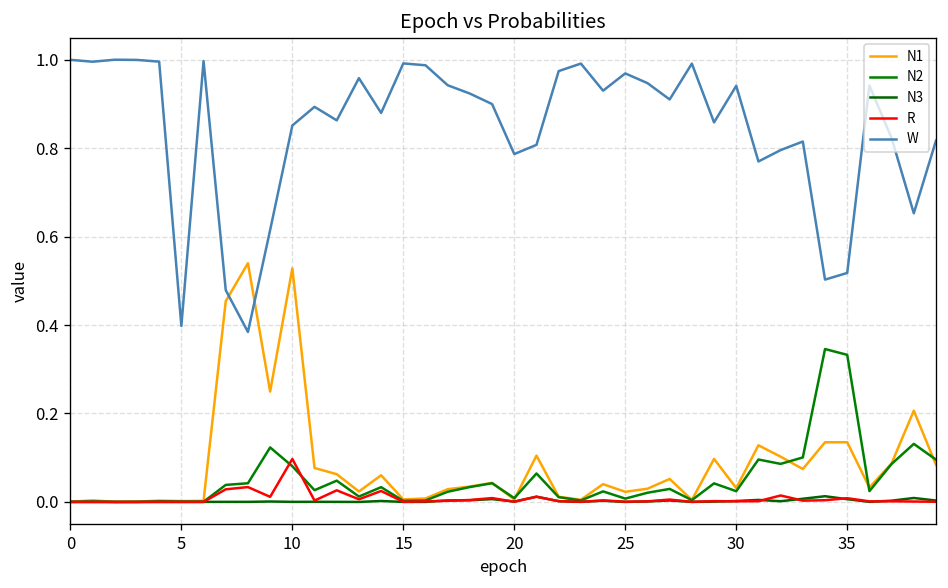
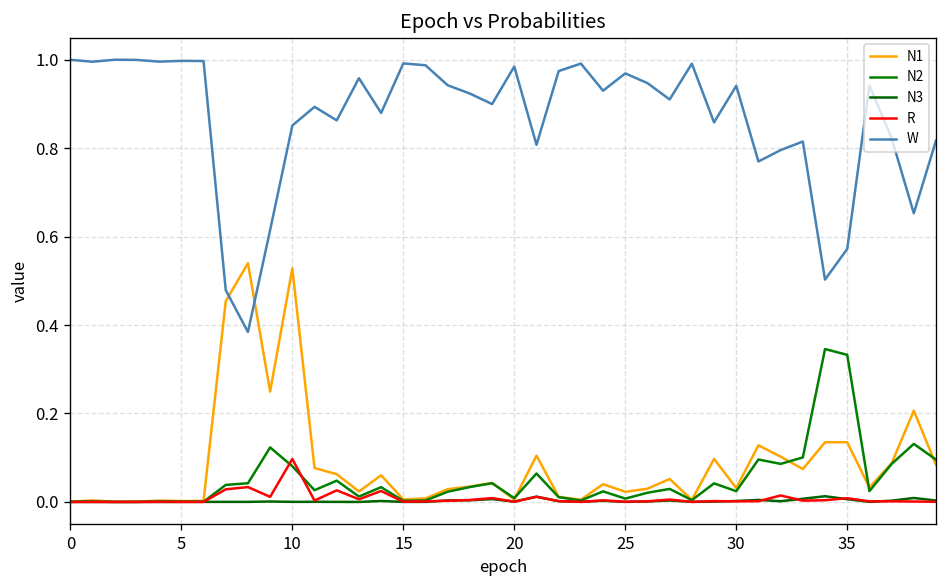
W, 5: 0.40 -> 1.00
W, 20: 0.79 -> 0.98
W, 35: 0.52 -> 0.57
